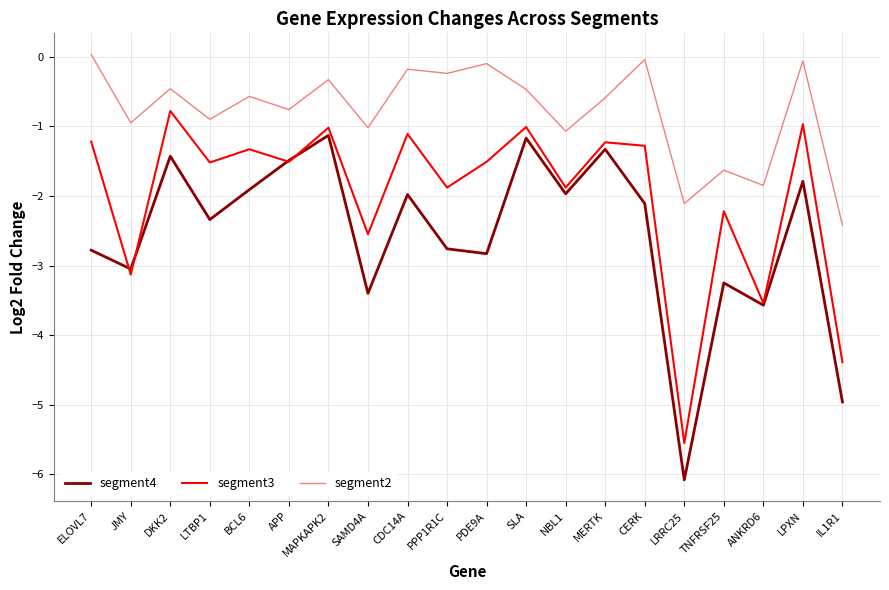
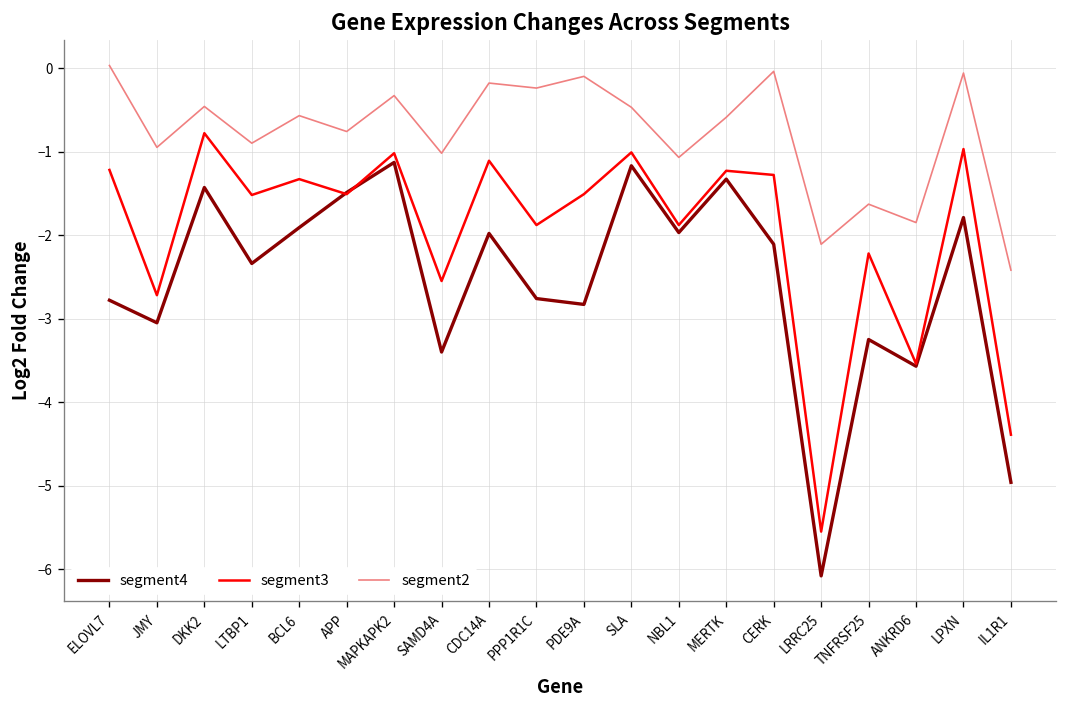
segment3, JMY: -3.1 -> -2.7
